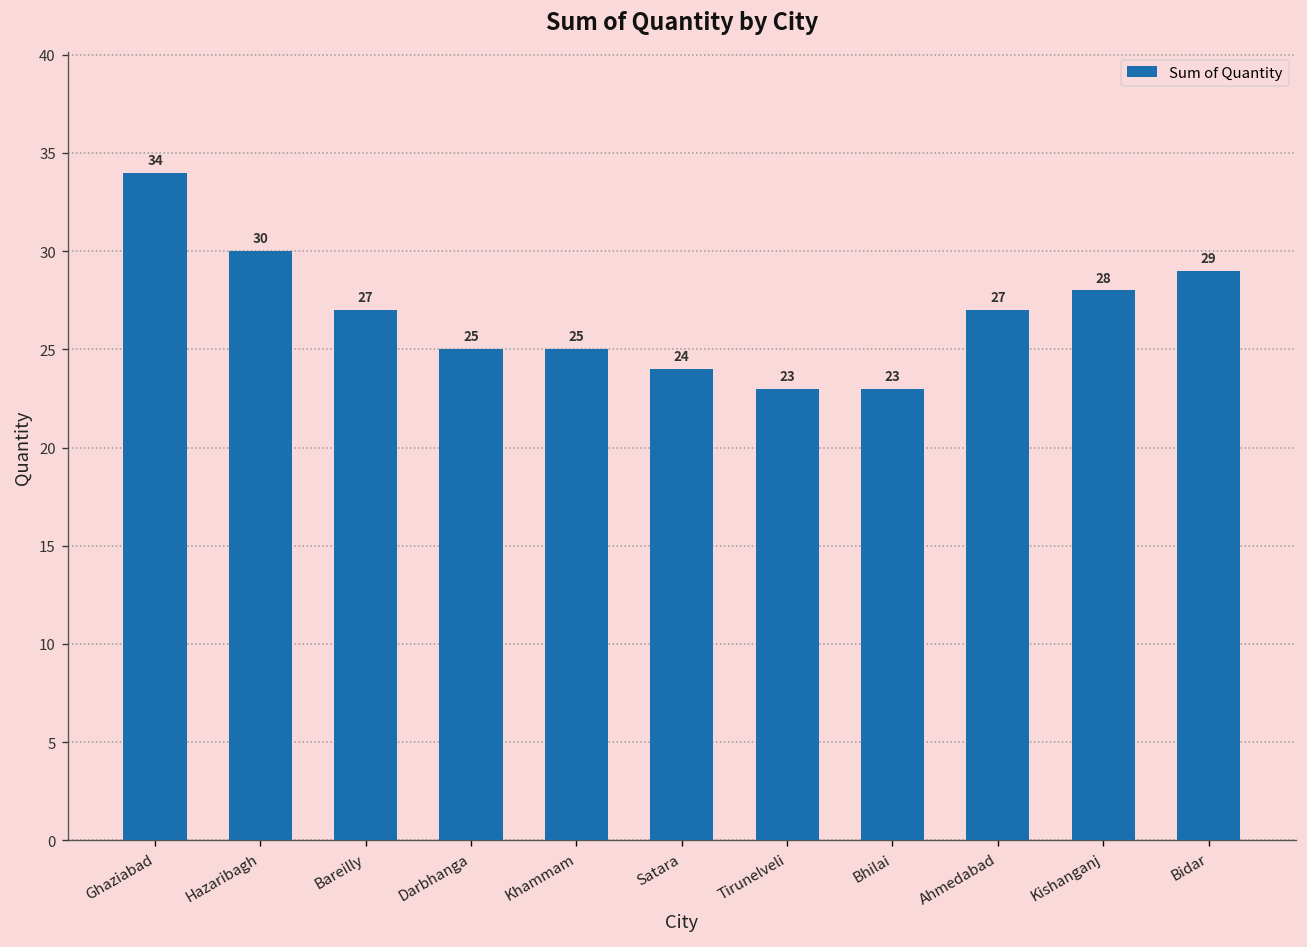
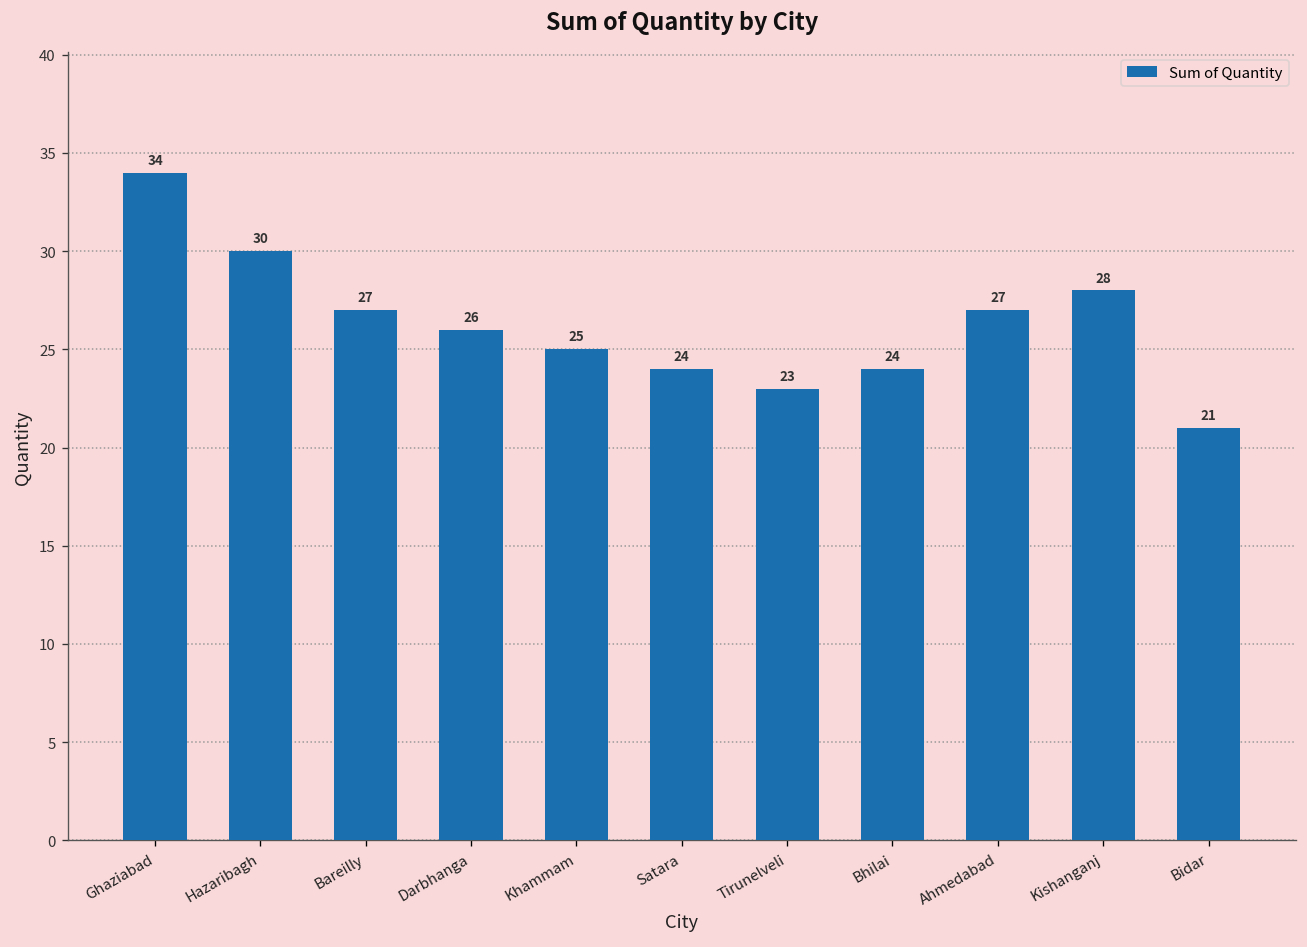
Darbhanga: 25 -> 26
Bhilai: 23 -> 24
Bidar: 29 -> 21
